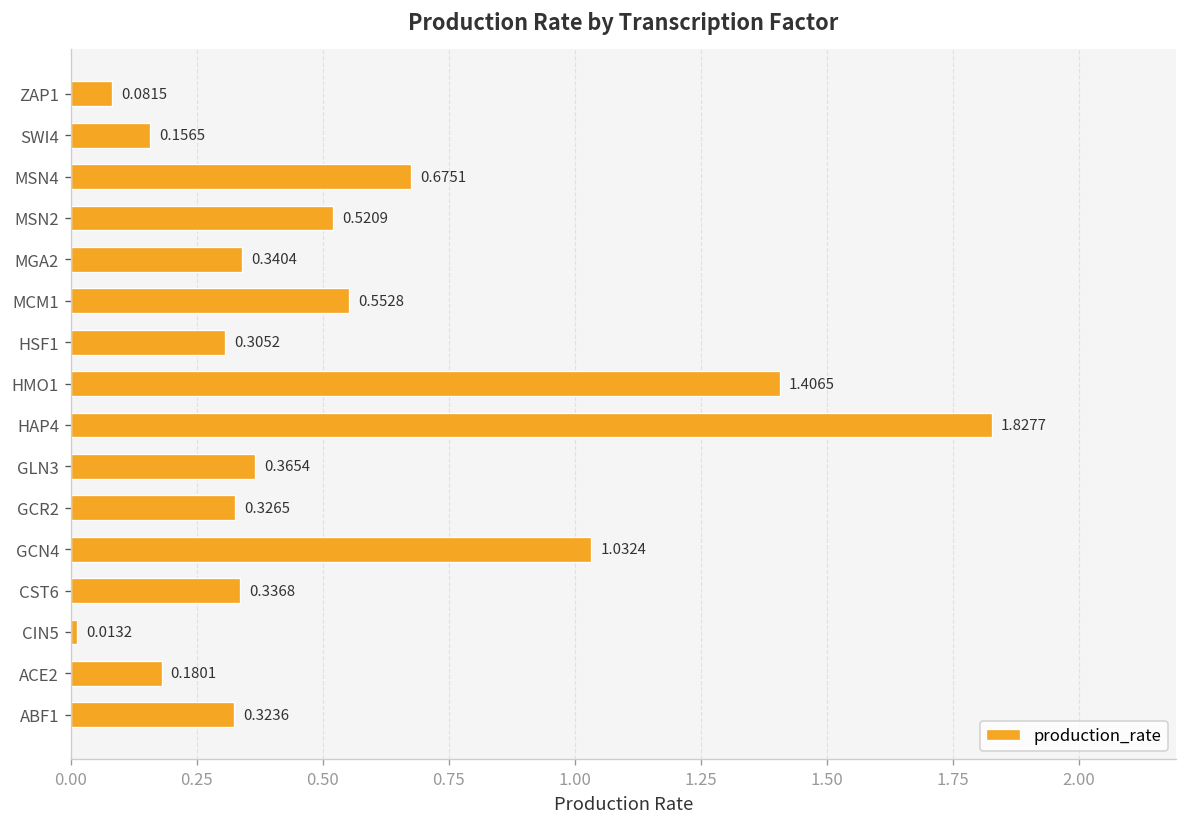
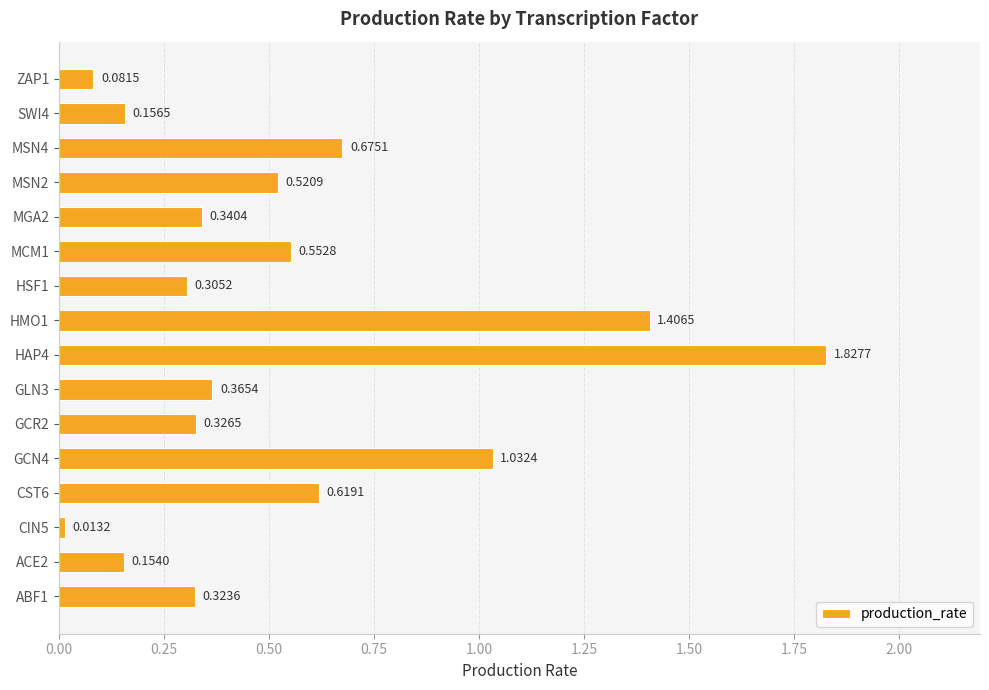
CST6: 0.3368 -> 0.6191
ACE2: 0.1801 -> 0.1540
